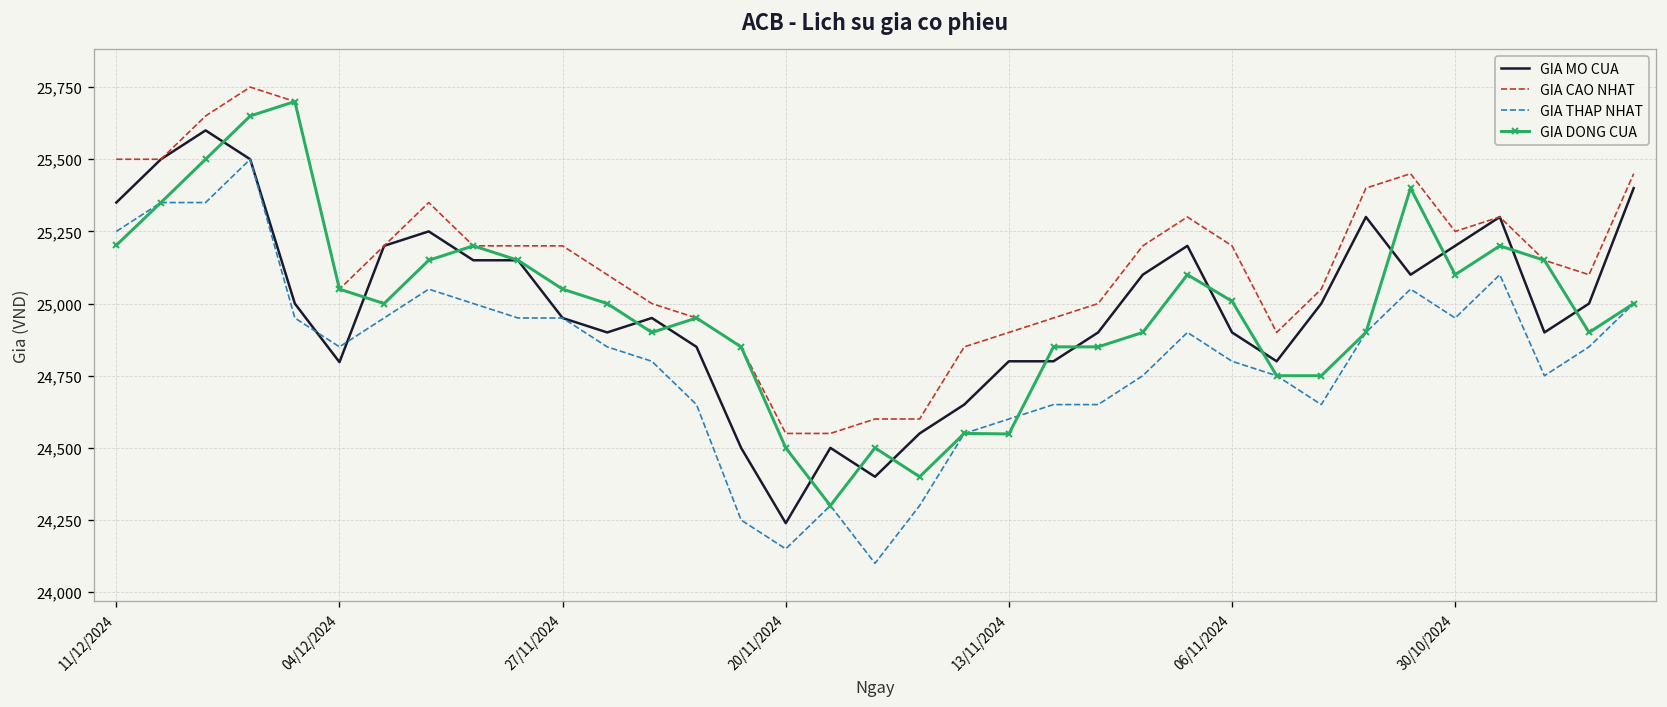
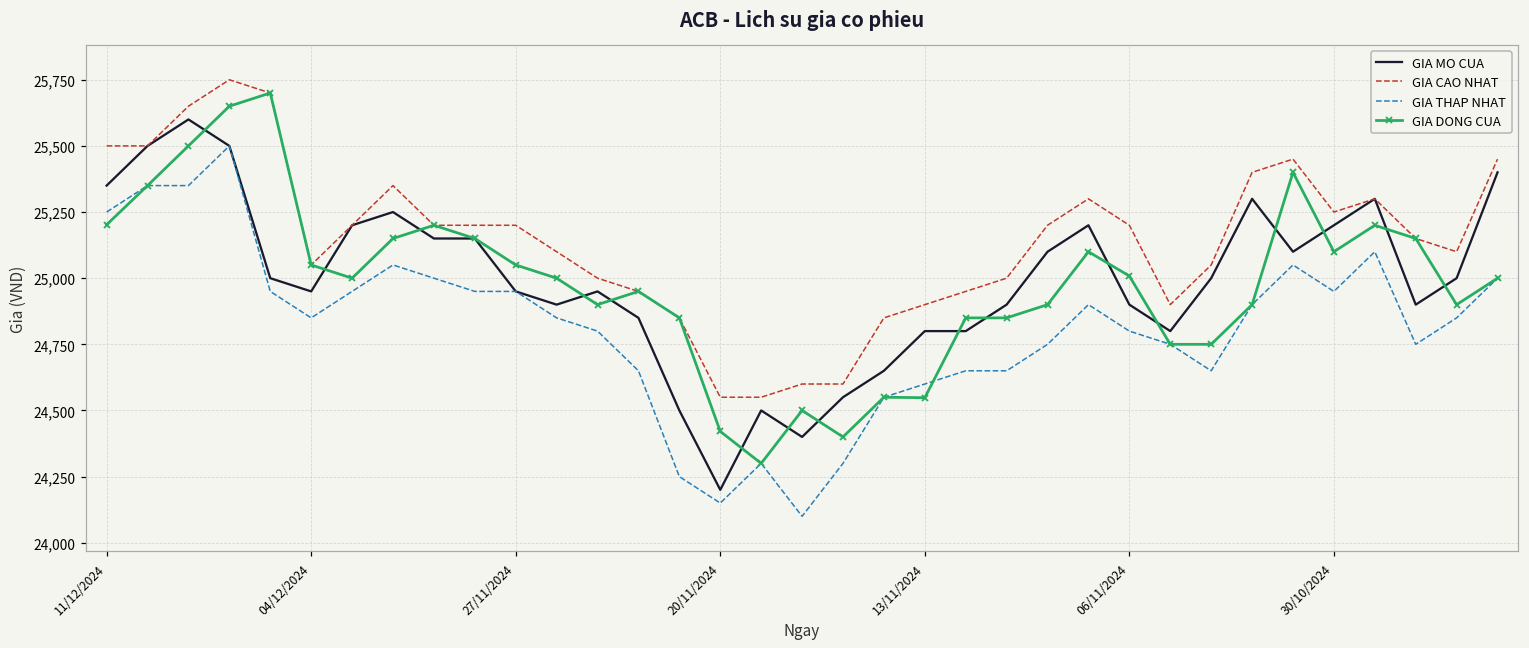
GIA MO CUA, 04/12/2024: 24,800 -> 24,950
GIA MO CUA, 20/11/2024: 24,240 -> 24,200
GIA DONG CUA, 20/11/2024: 24,500 -> 24,420
